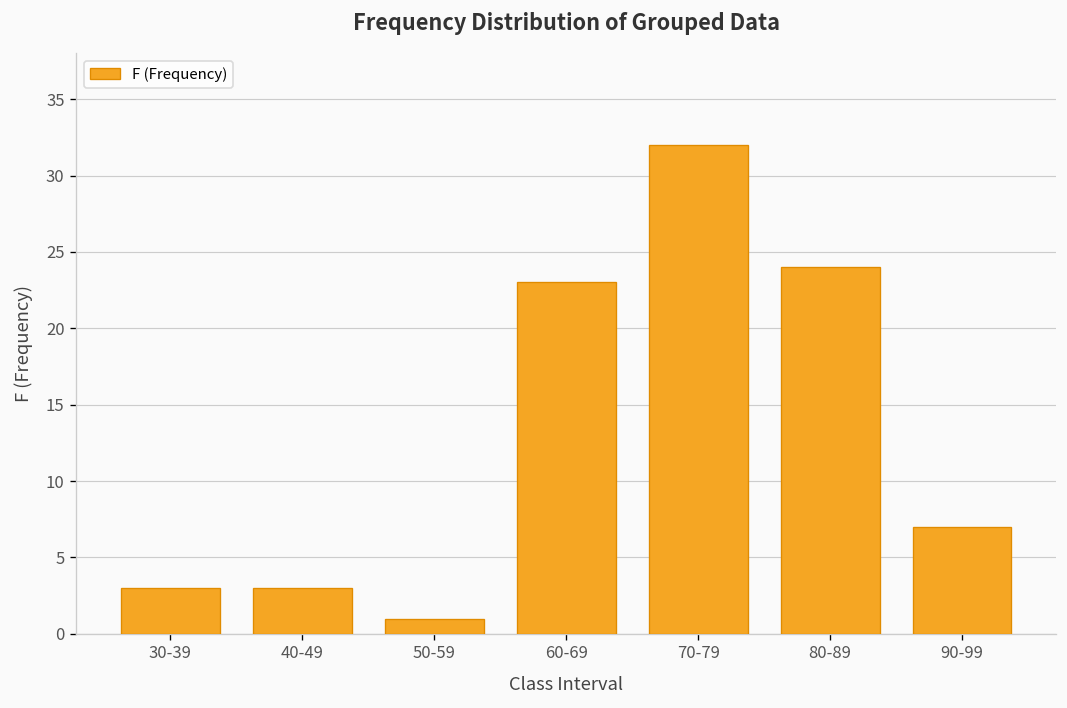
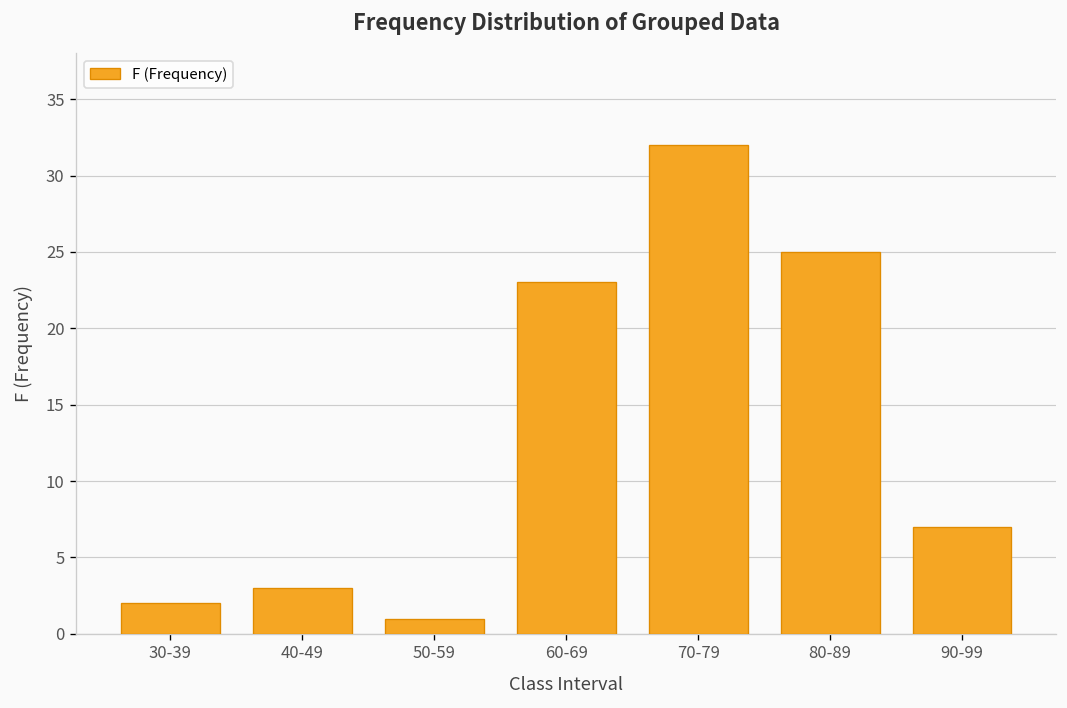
30-39: 3 -> 2
80-89: 24 -> 25
